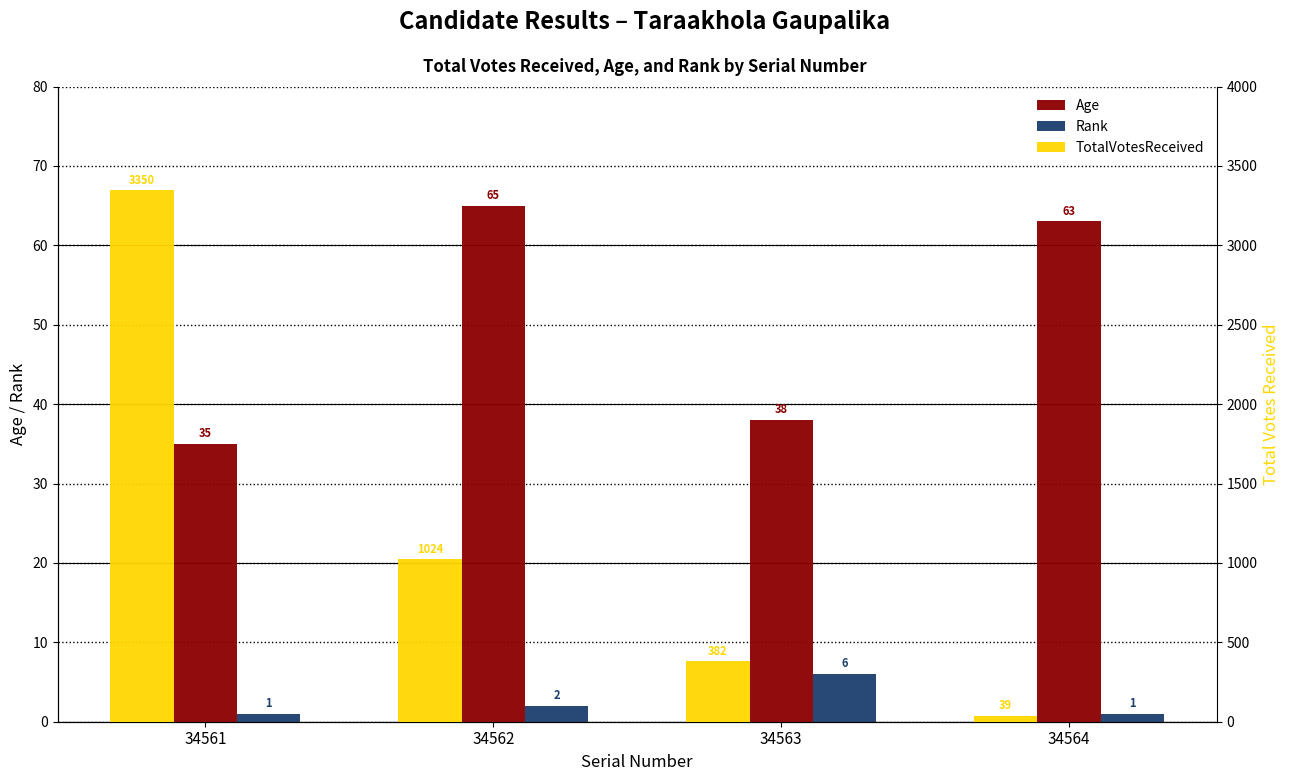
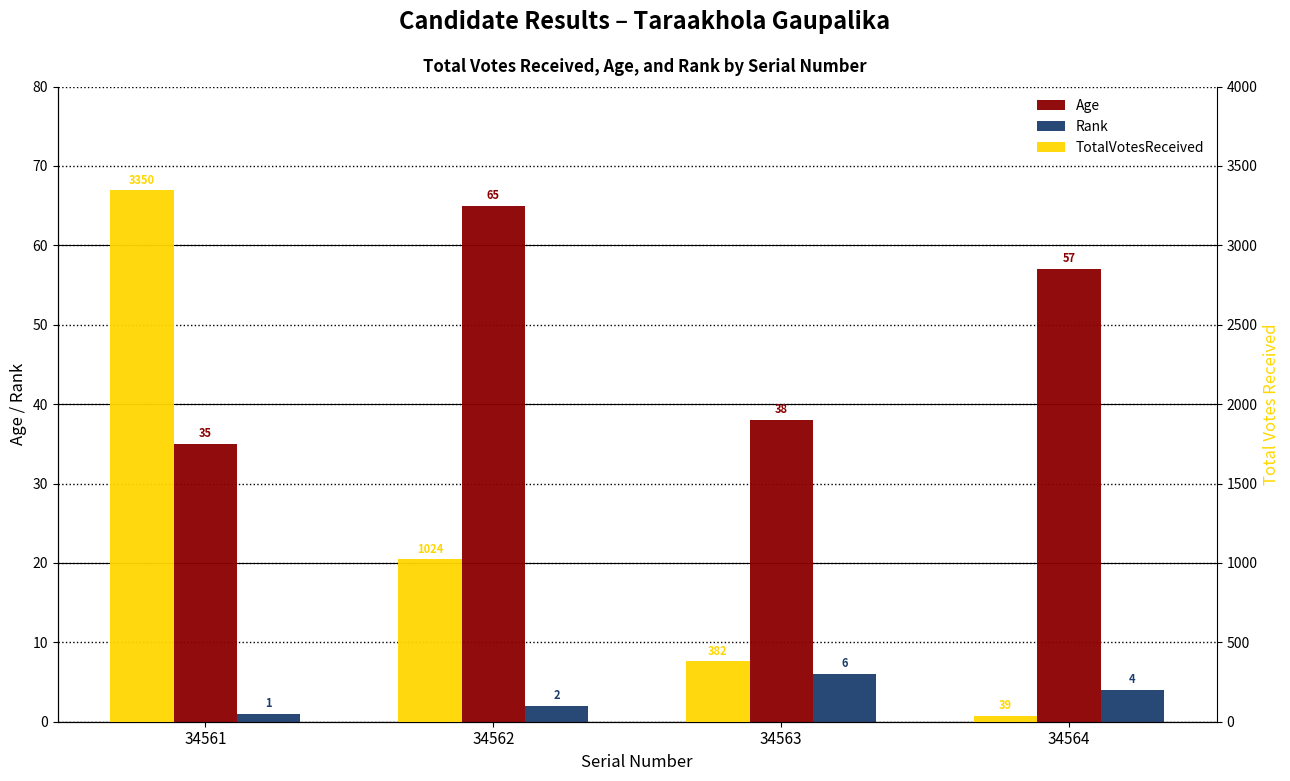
Age, 34564: 63 -> 57
Rank, 34564: 1 -> 4
